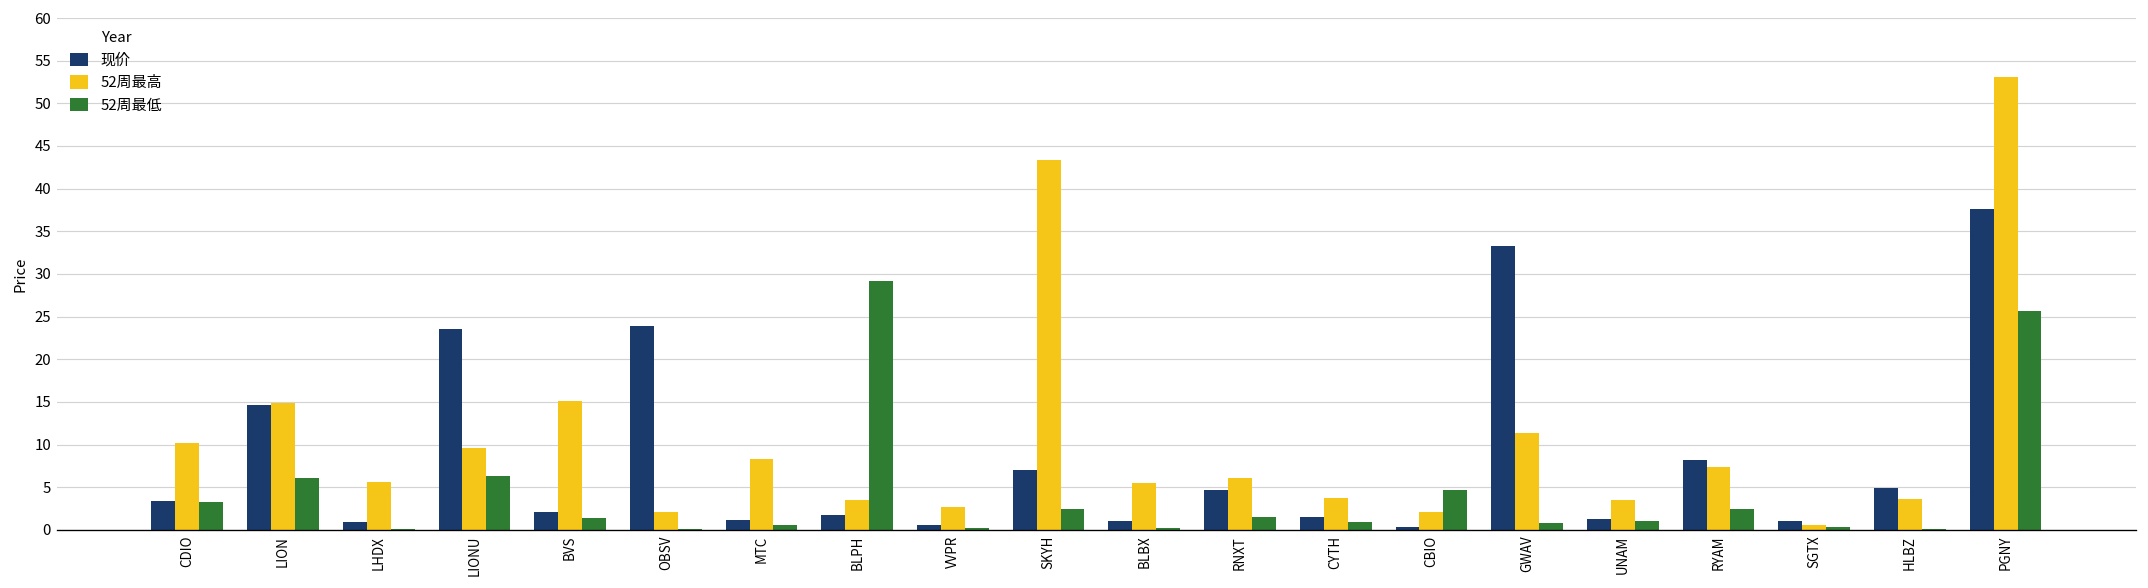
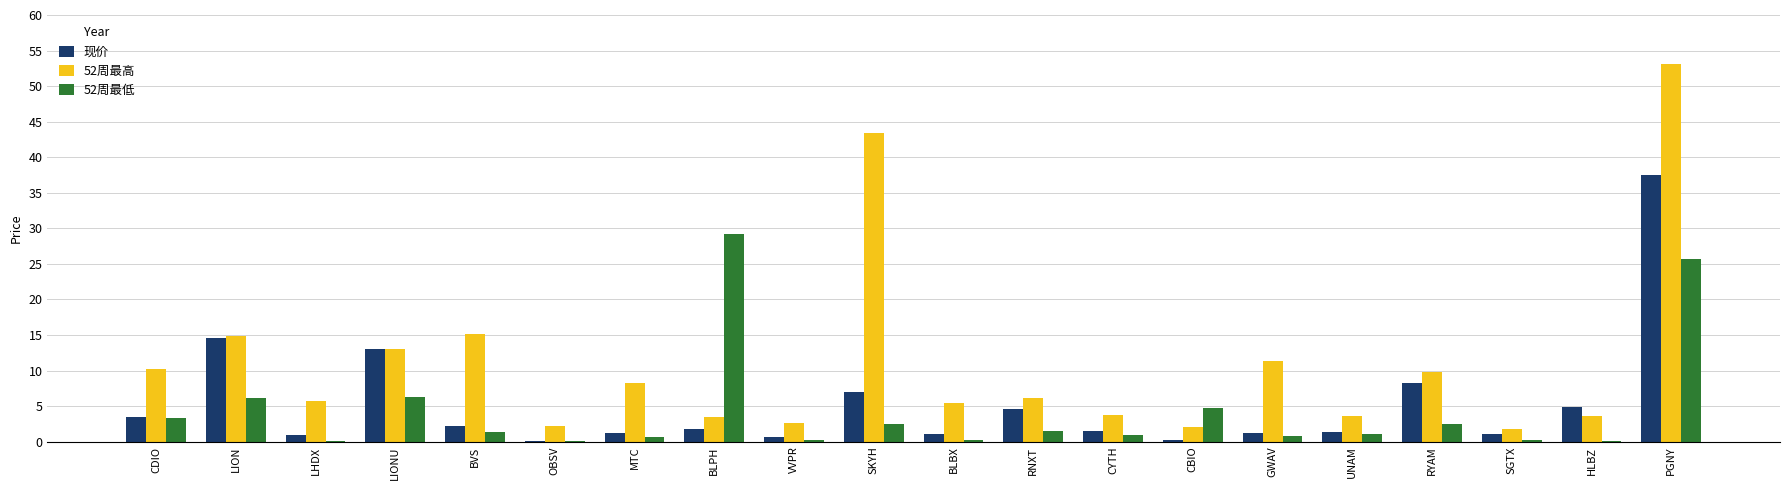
现价, LIONU: 24 -> 13
52周最高, LIONU: 10 -> 13
现价, OBSV: 24 -> 0
现价, GWAV: 33 -> 1
52周最高, RYAM: 7 -> 10
52周最高, SGTX: 1 -> 2
